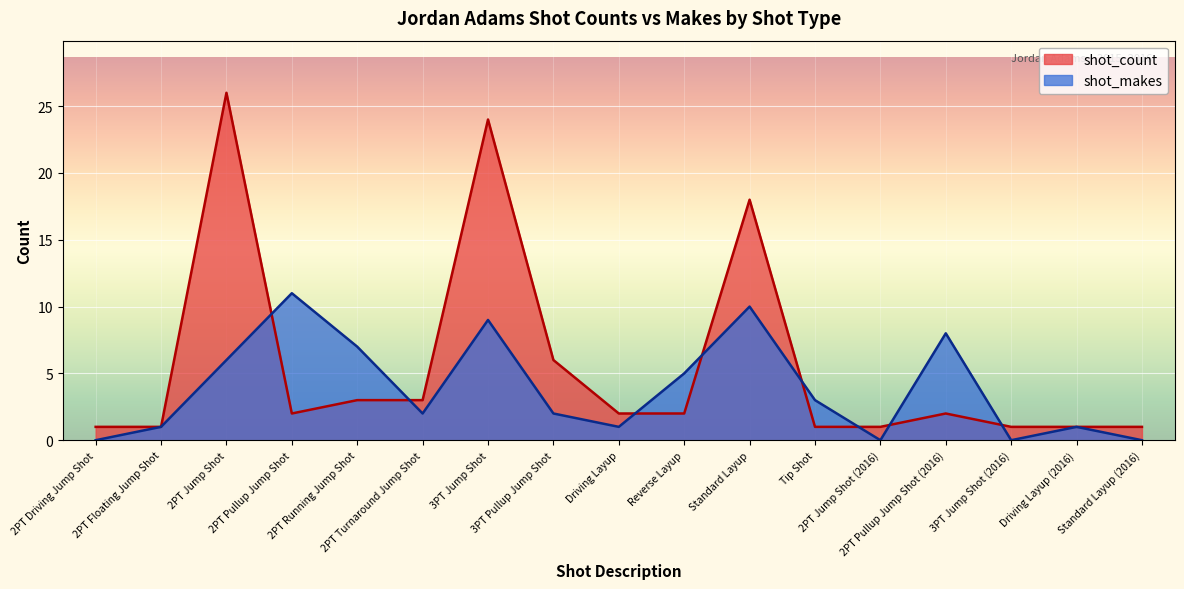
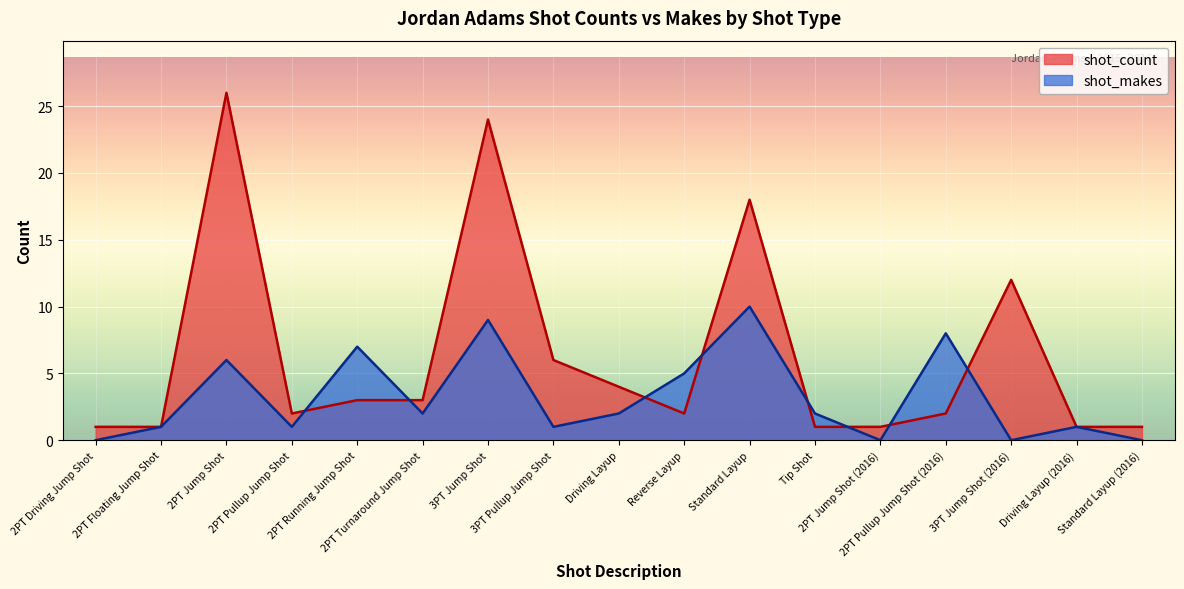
shot_makes, 2PT Pullup Jump Shot: 11 -> 1
shot_makes, 3PT Pullup Jump Shot: 2 -> 1
shot_count, Driving Layup: 2 -> 4
shot_makes, Driving Layup: 1 -> 2
shot_makes, Tip Shot: 3 -> 2
shot_count, 3PT Jump Shot (2016): 1 -> 12
